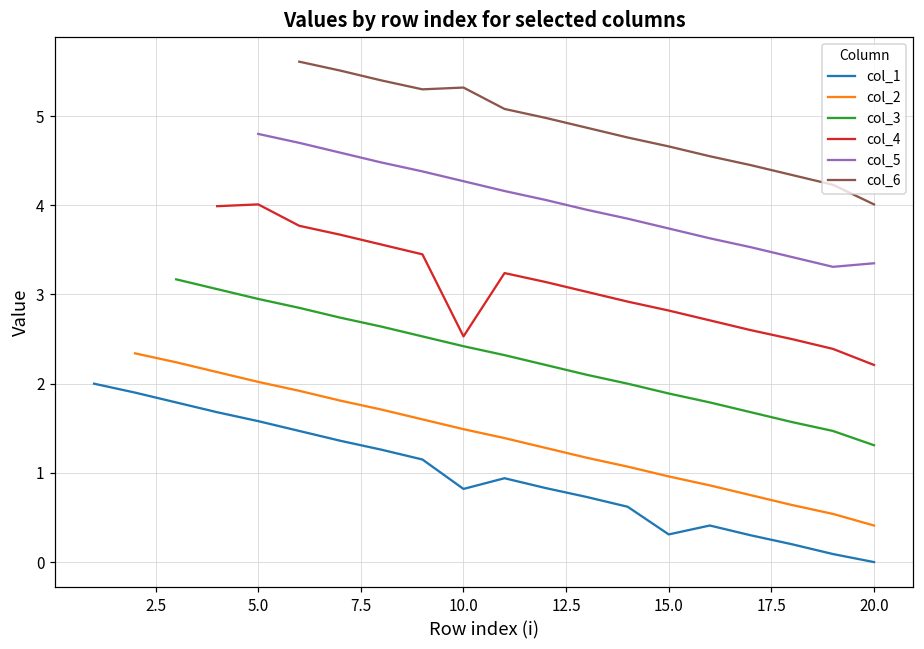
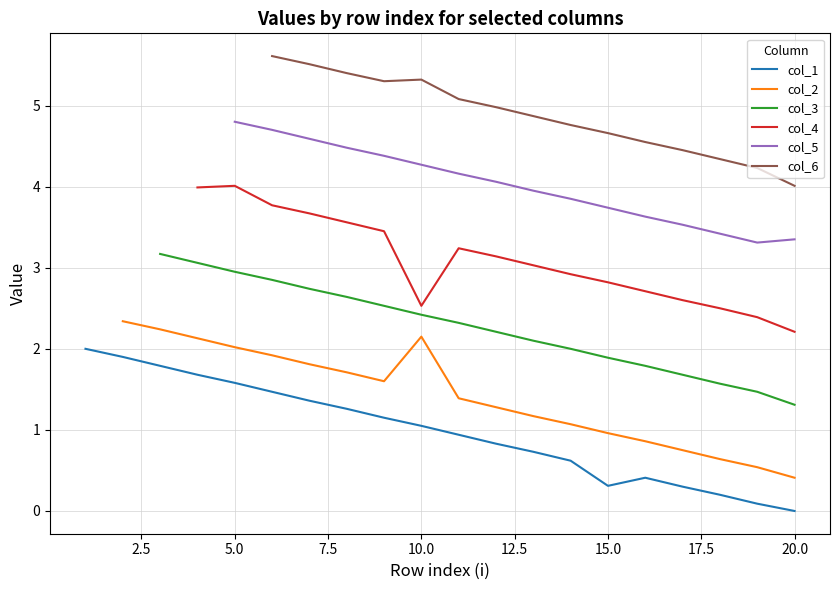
col_1, 10.0: 0.8 -> 1.1
col_2, 10.0: 1.5 -> 2.2
